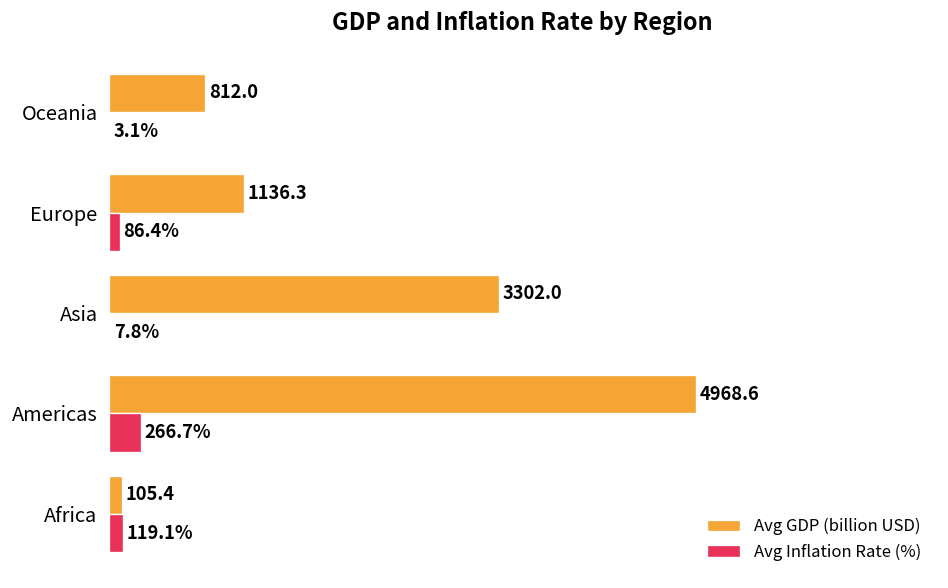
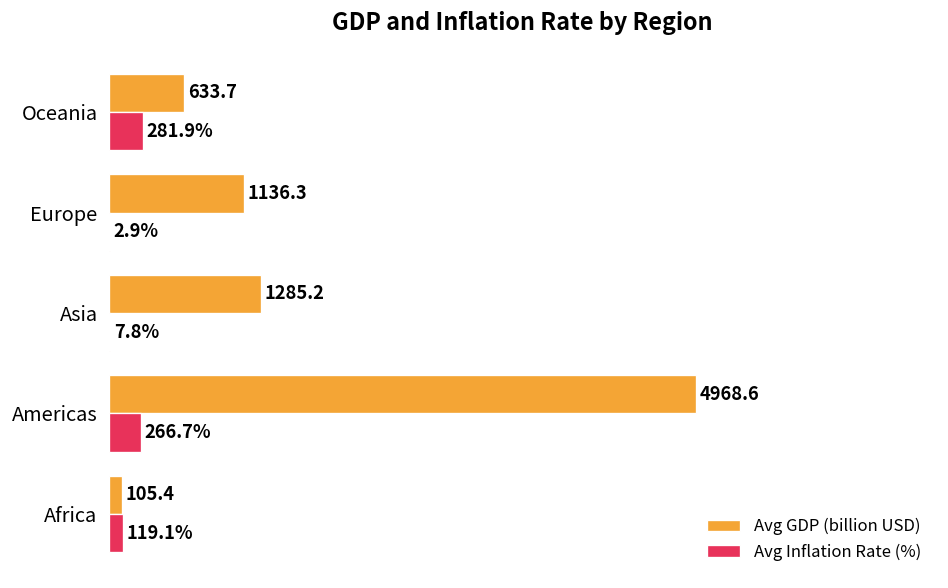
Avg GDP (billion USD), Oceania: 812.0 -> 633.7
Avg Inflation Rate (%), Oceania: 3.1% -> 281.9%
Avg Inflation Rate (%), Europe: 86.4% -> 2.9%
Avg GDP (billion USD), Asia: 3302.0 -> 1285.2
